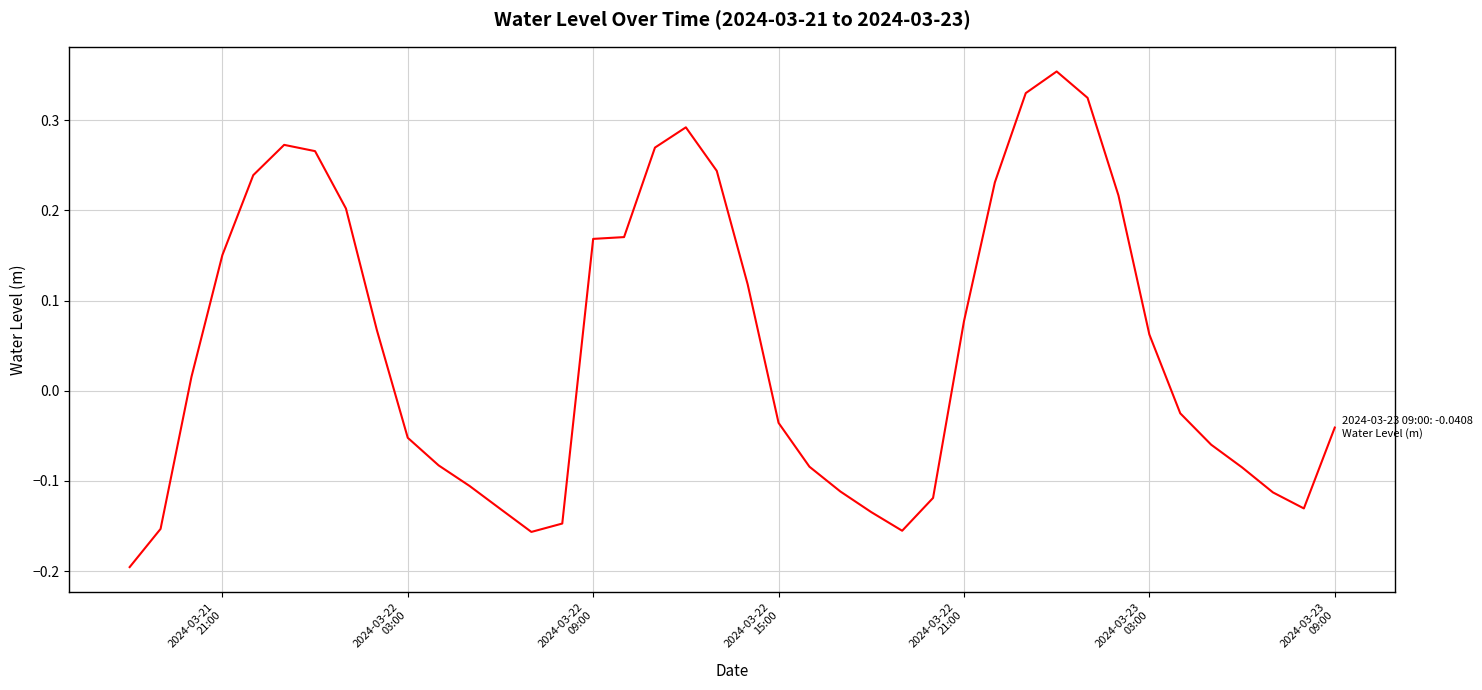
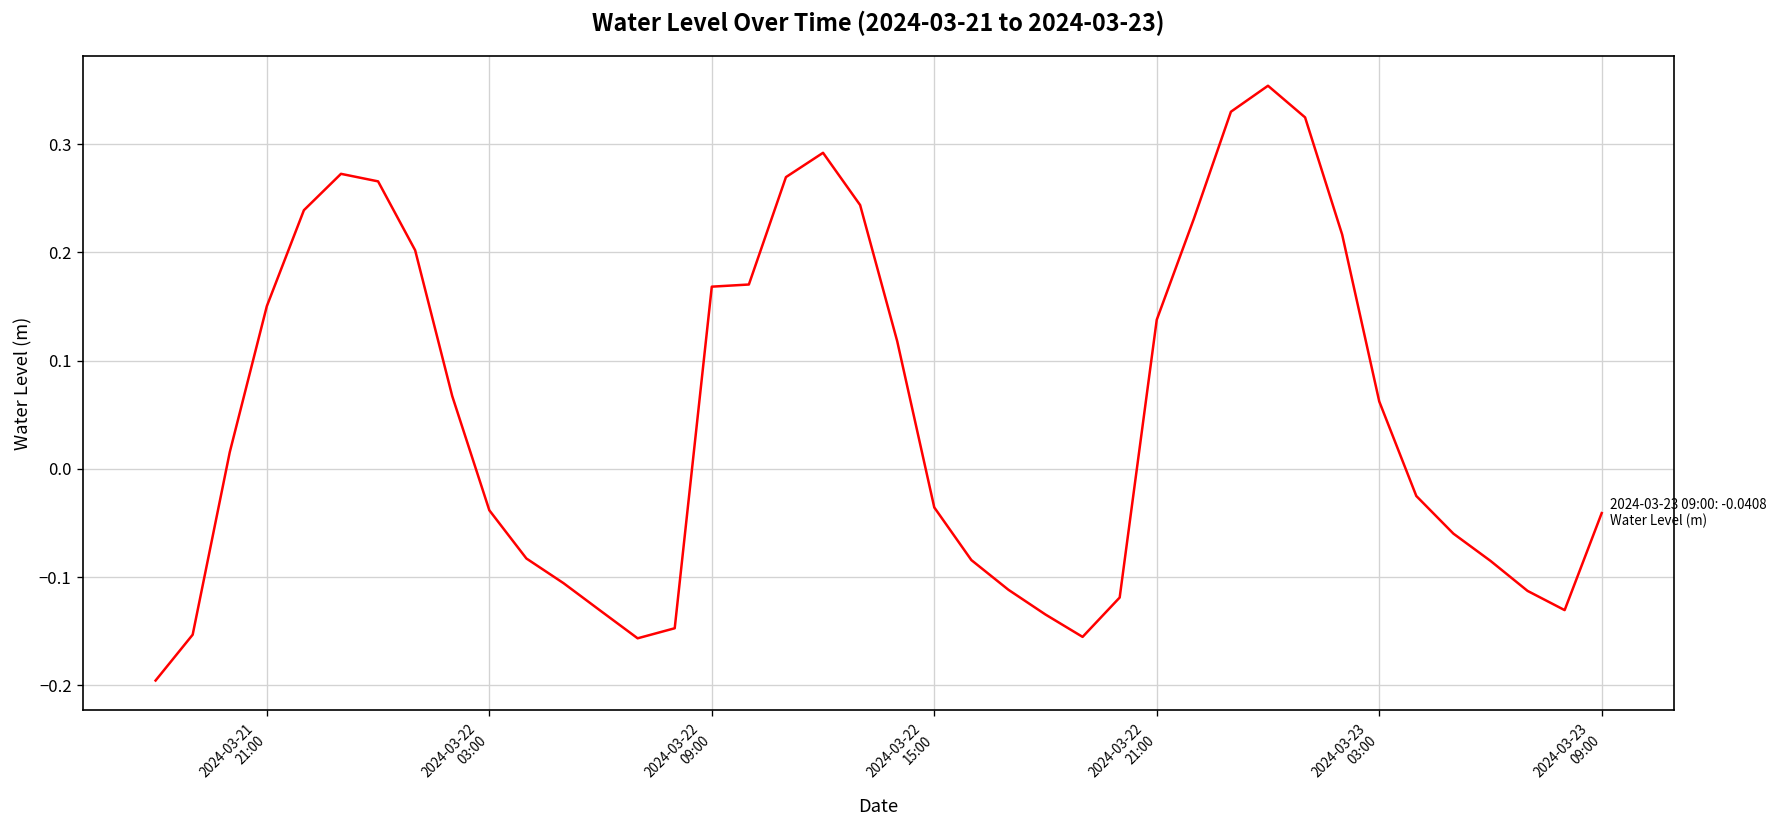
2024-03-22 03:00: -0.05 -> -0.04
2024-03-22 21:00: 0.08 -> 0.14
